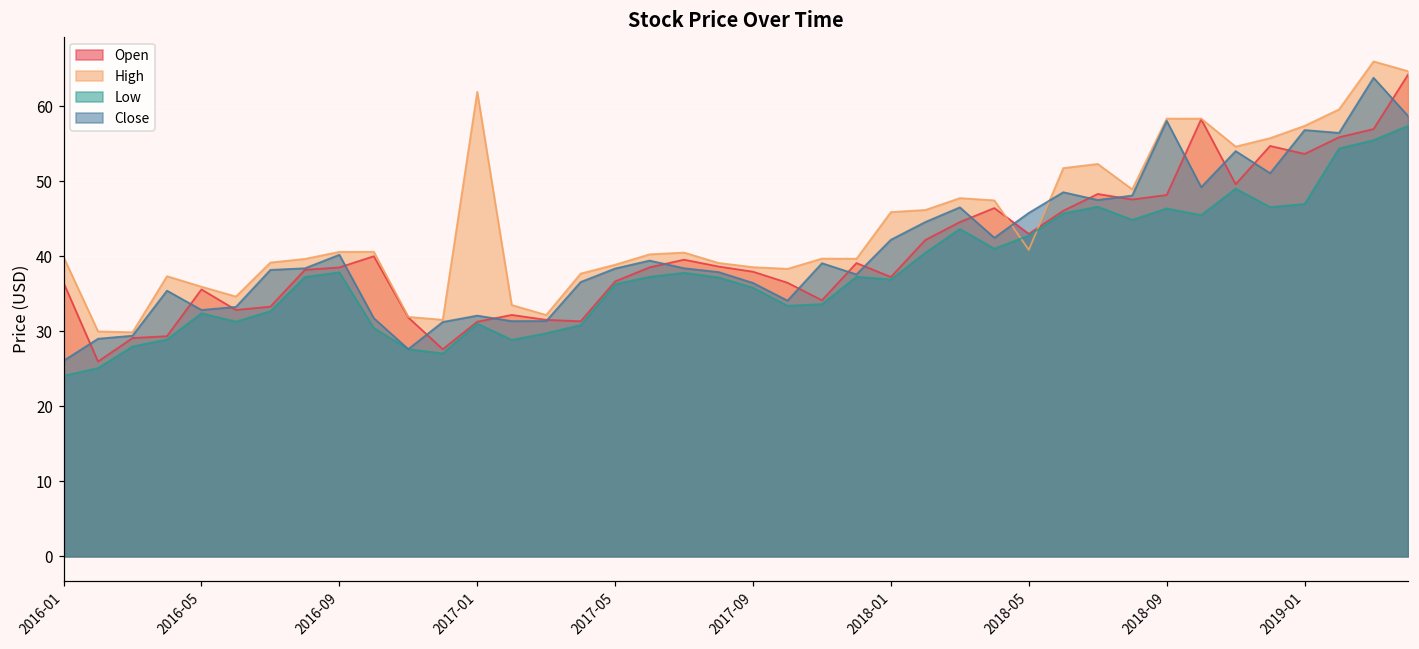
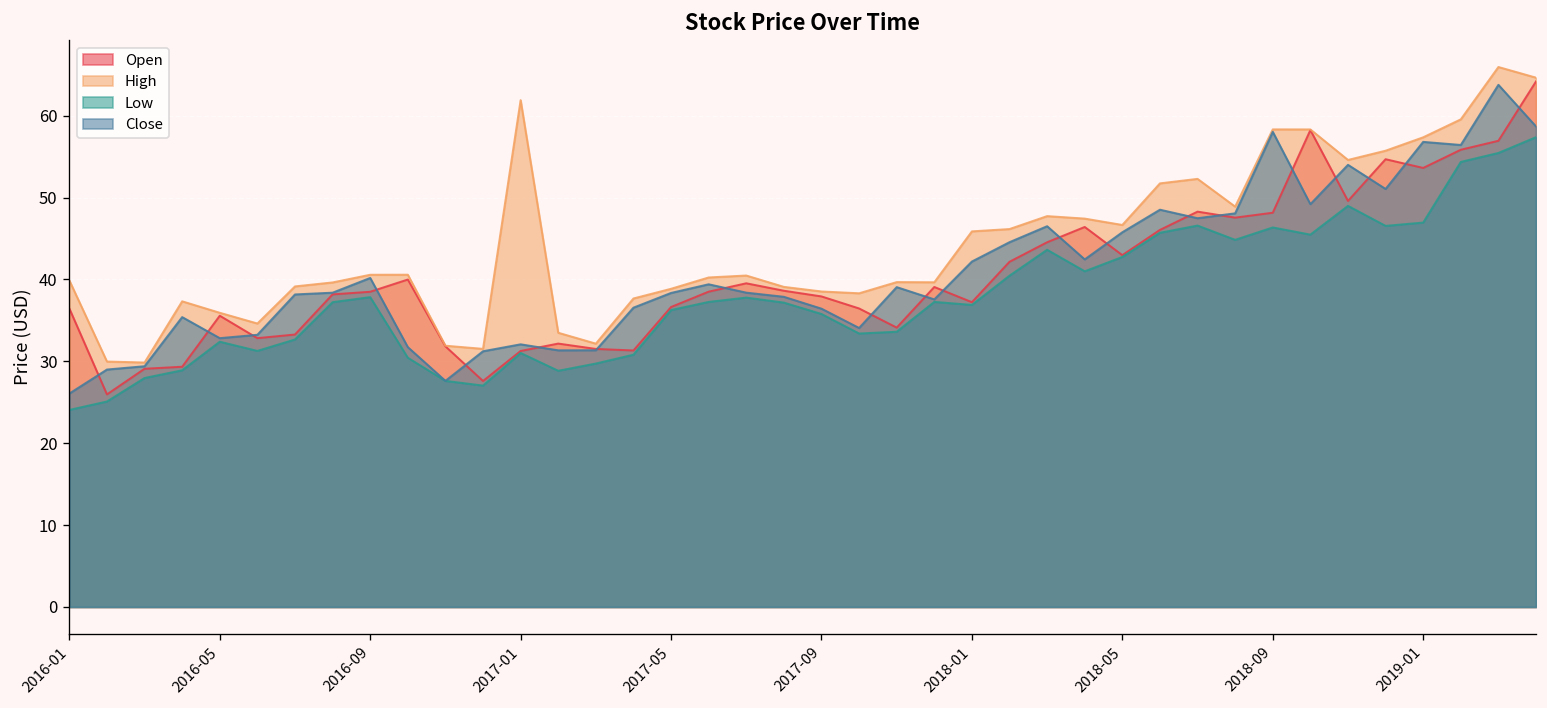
High, 2018-05: 41 -> 47
